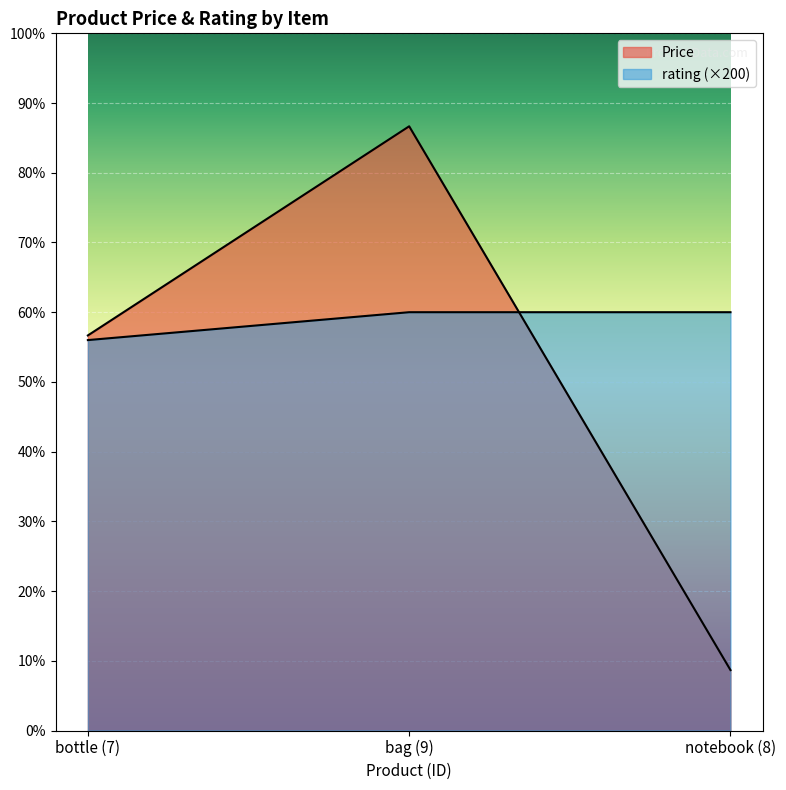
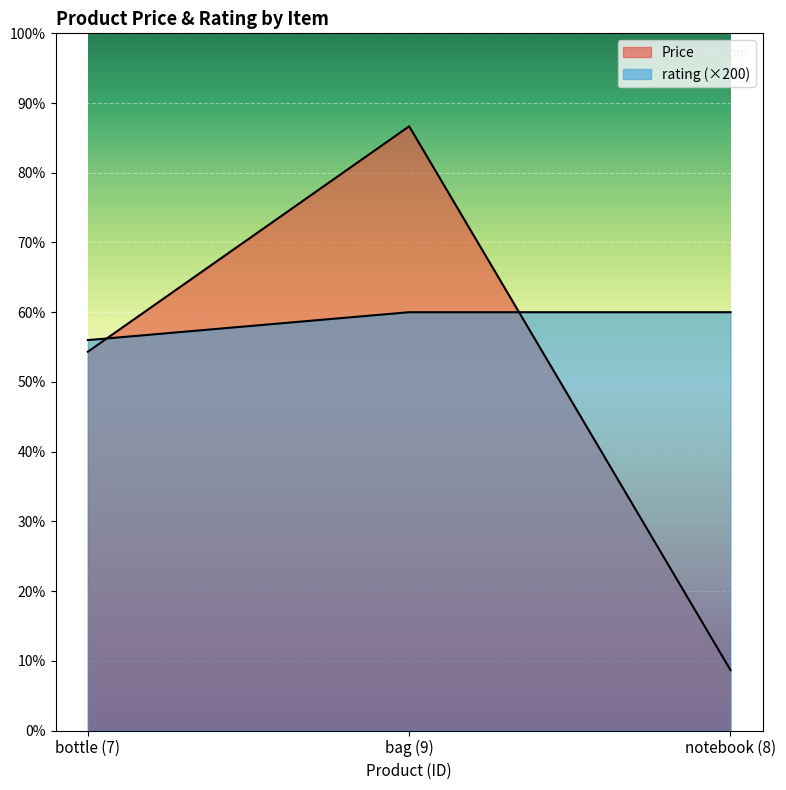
Price, bottle (7): 57% -> 54%
